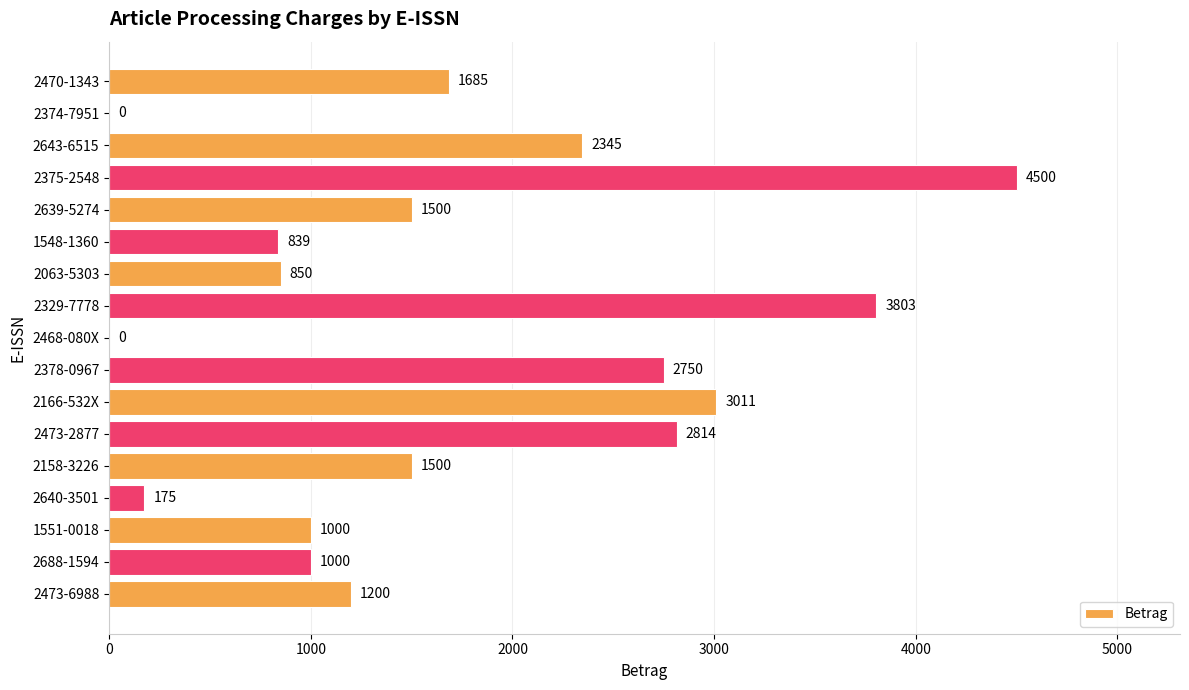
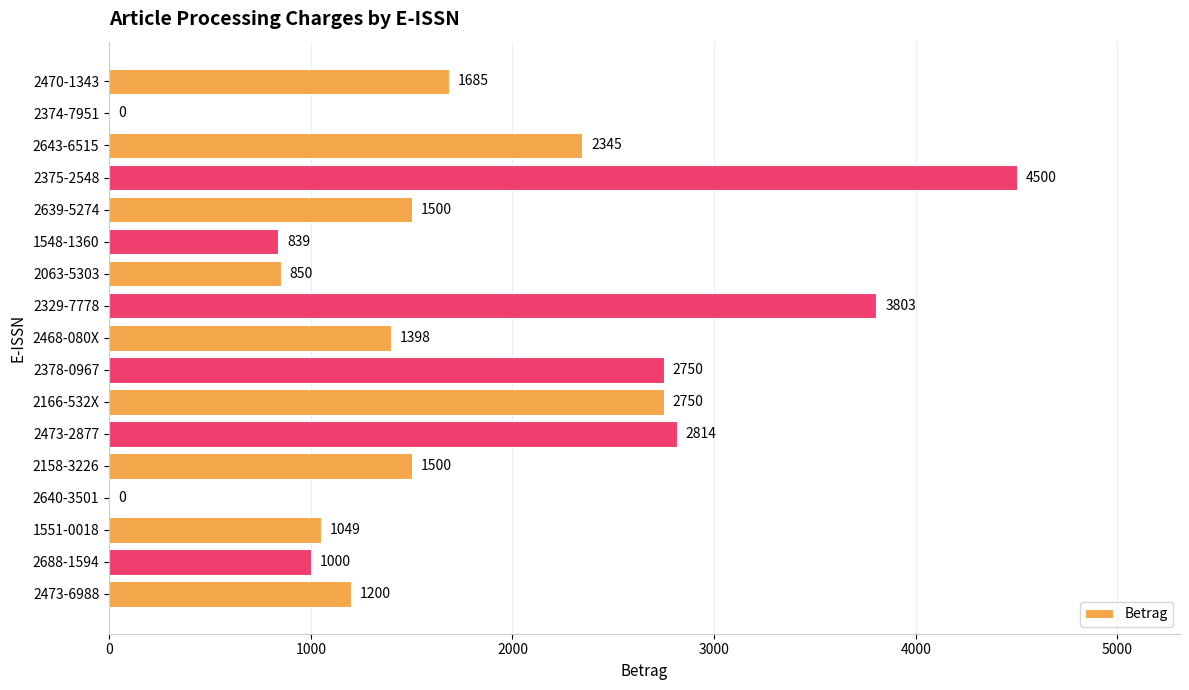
2468-080X: 0 -> 1398
2166-532X: 3011 -> 2750
2640-3501: 175 -> 0
1551-0018: 1000 -> 1049
